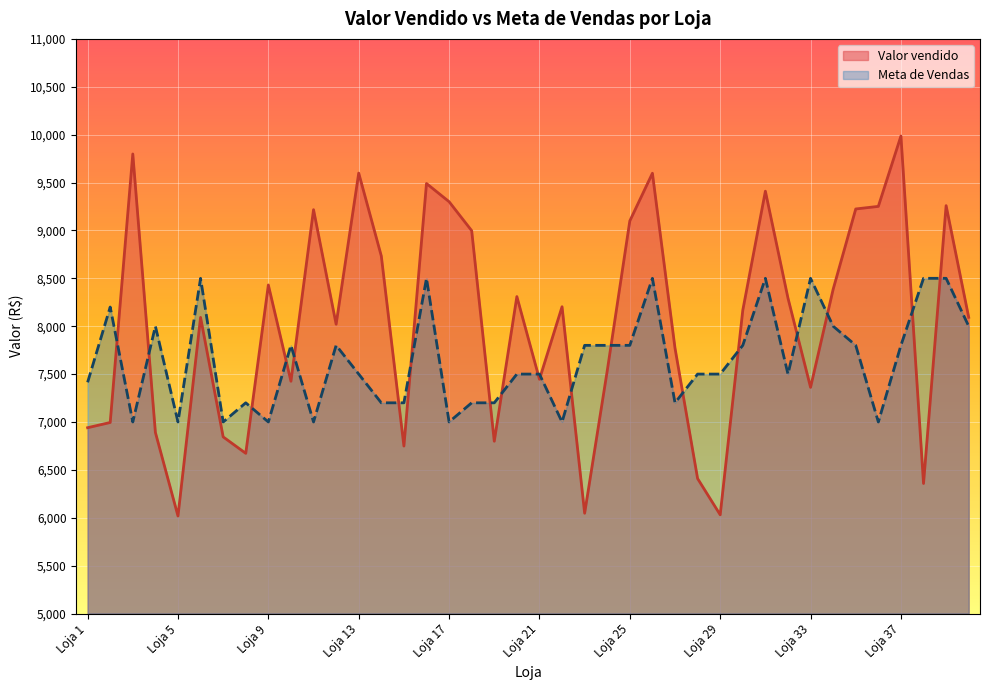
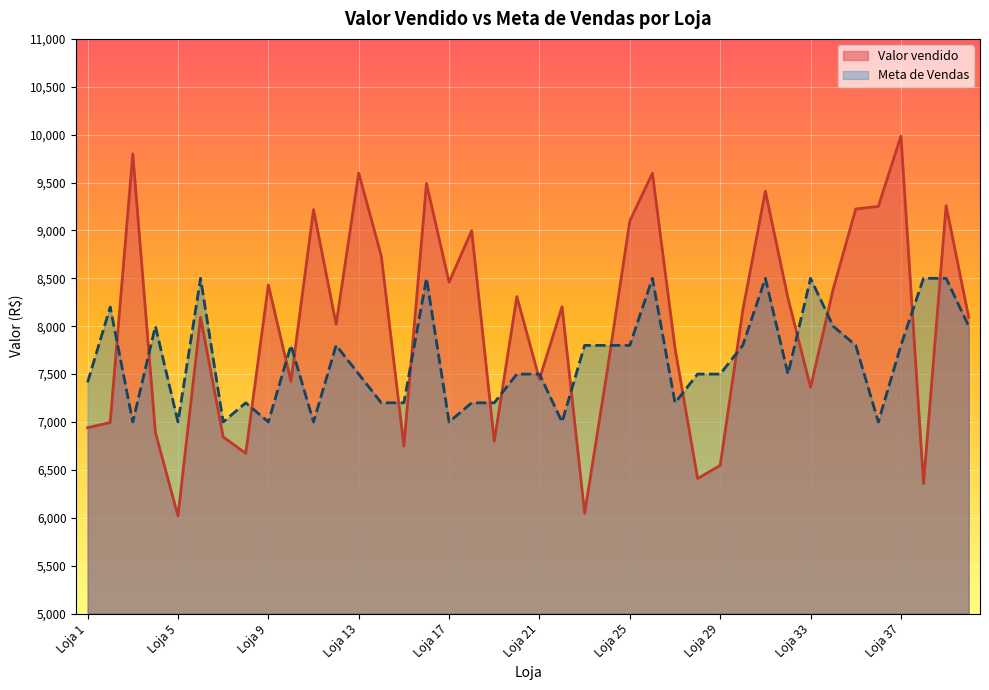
Valor vendido, Loja 17: 9,300 -> 8,500
Valor vendido, Loja 29: 6,000 -> 6,500
